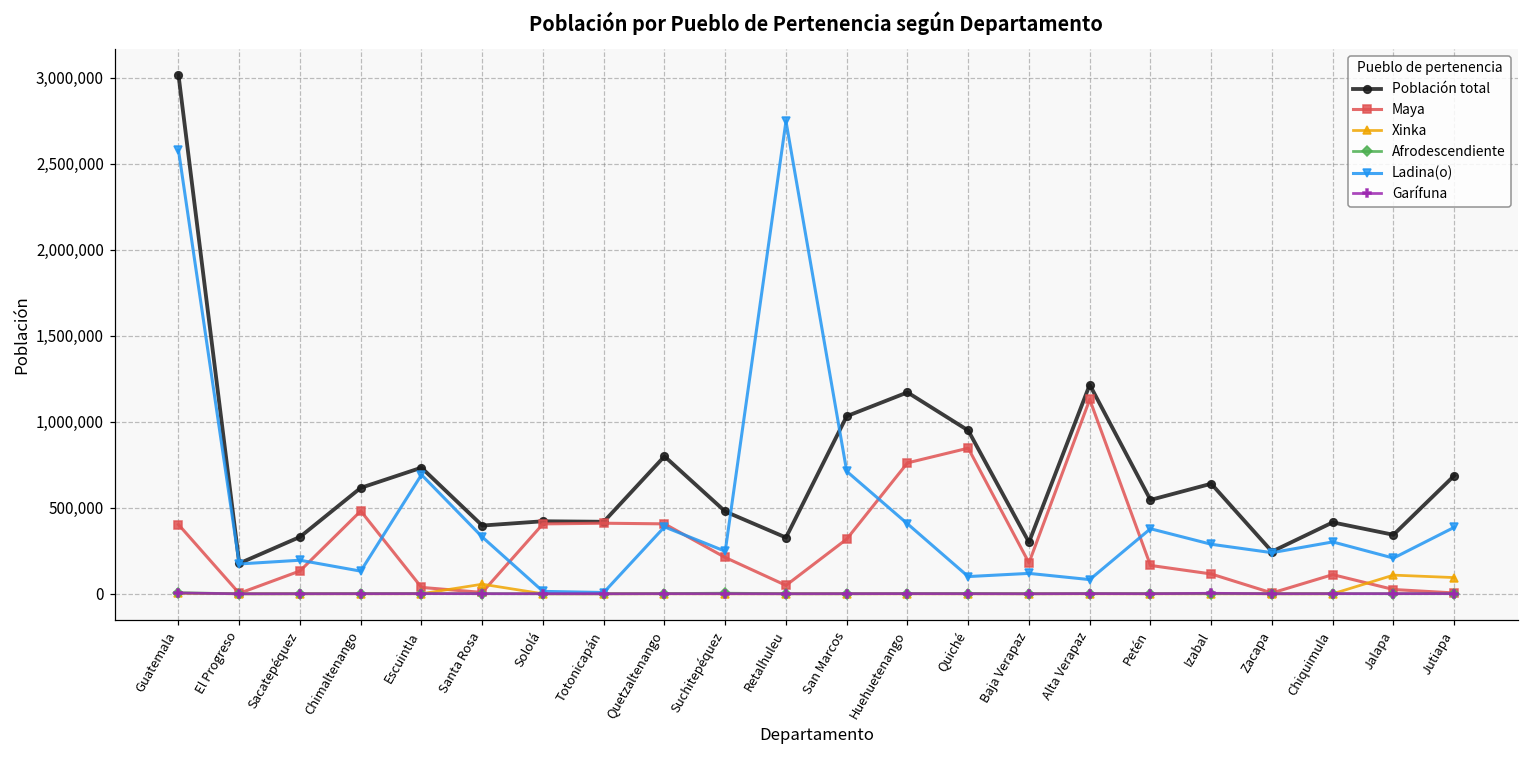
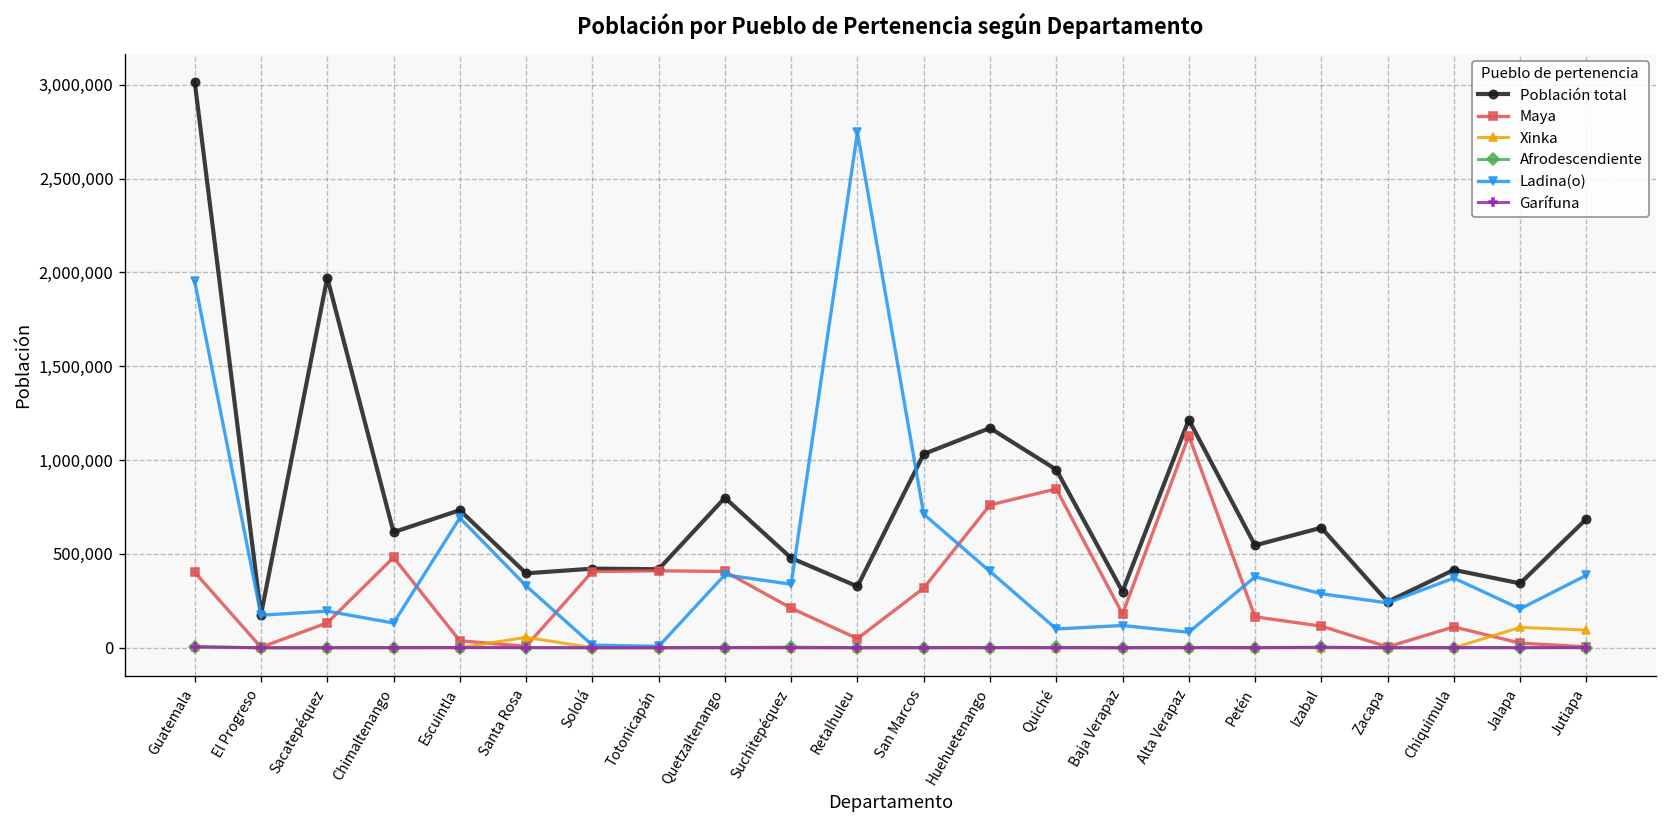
Ladina(o), Guatemala: 2,580,000 -> 1,950,000
Población total, Sacatepéquez: 330,000 -> 1,970,000
Ladina(o), Suchitepéquez: 250,000 -> 340,000
Ladina(o), Chiquimula: 300,000 -> 370,000
